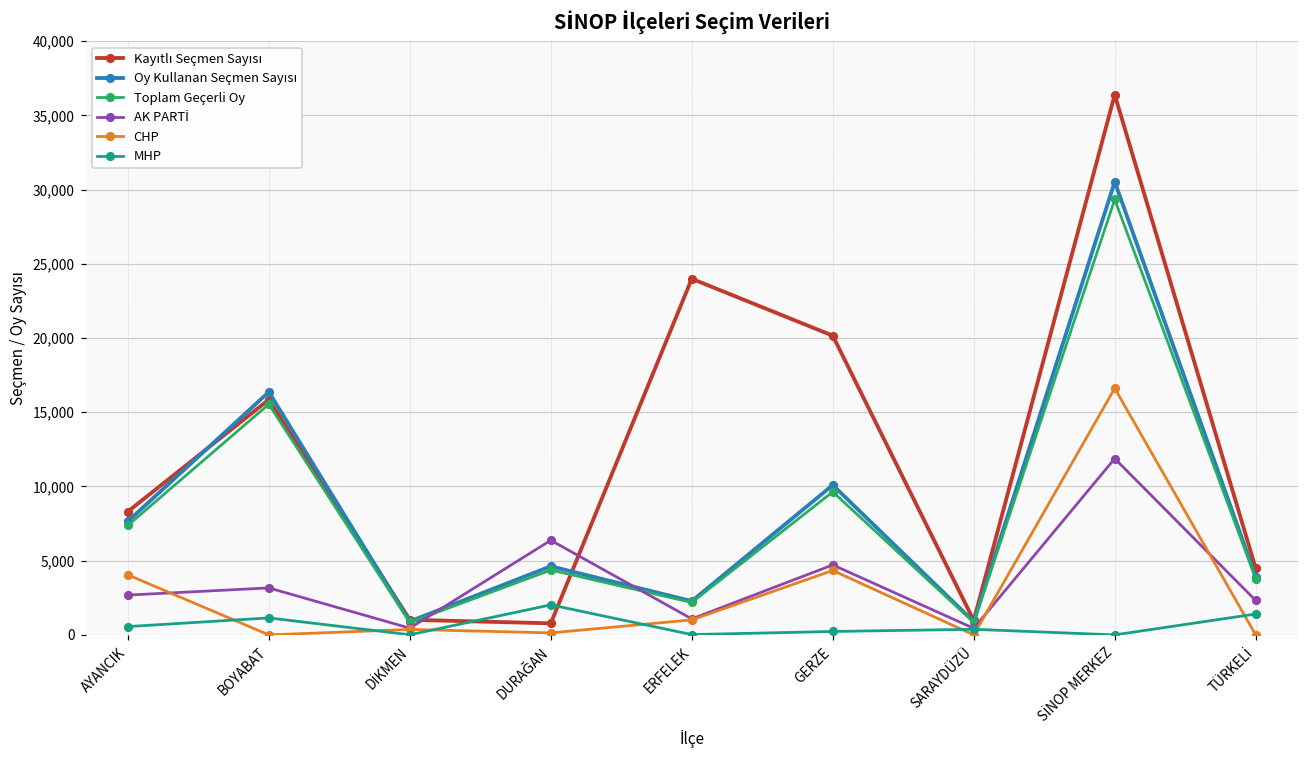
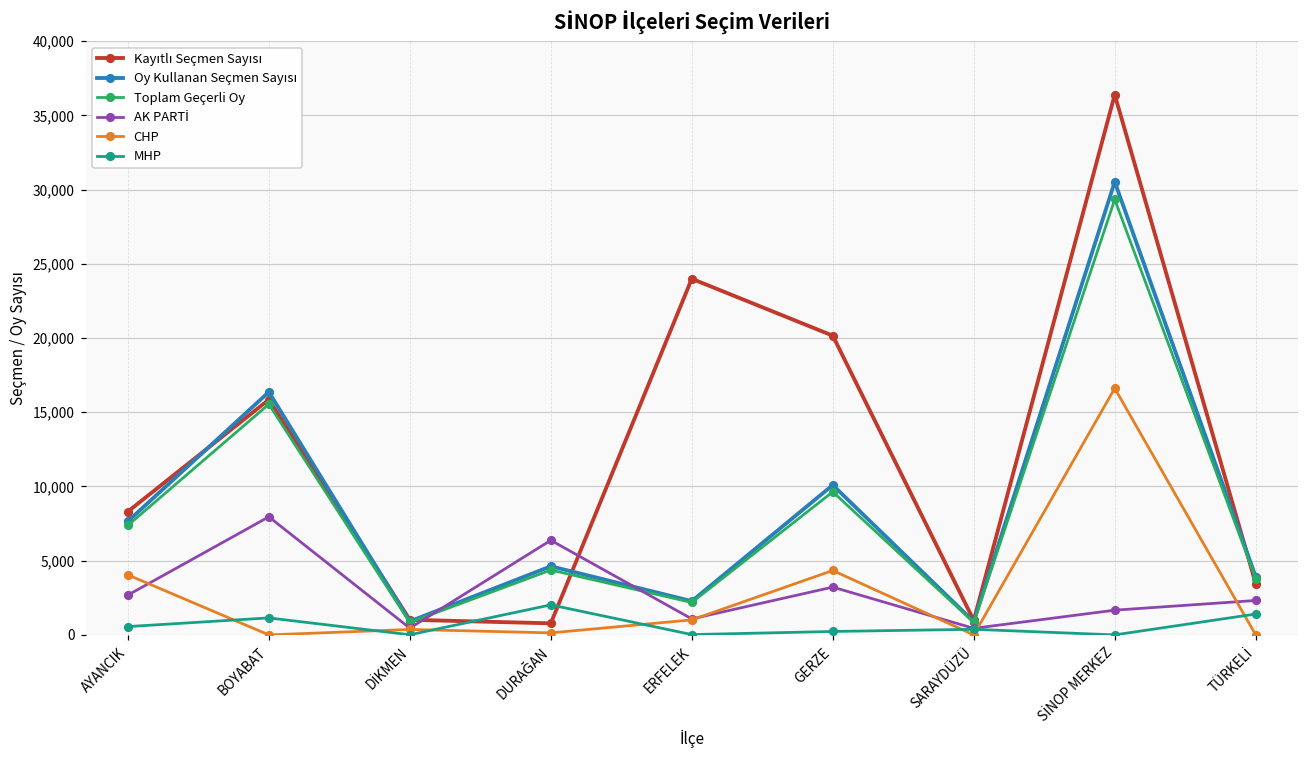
AK PARTİ, BOYABAT: 3,200 -> 8,000
AK PARTİ, GERZE: 4,700 -> 3,200
AK PARTİ, SİNOP MERKEZ: 11,900 -> 1,700
Kayıtlı Seçmen Sayısı, TÜRKELİ: 4,500 -> 3,500
